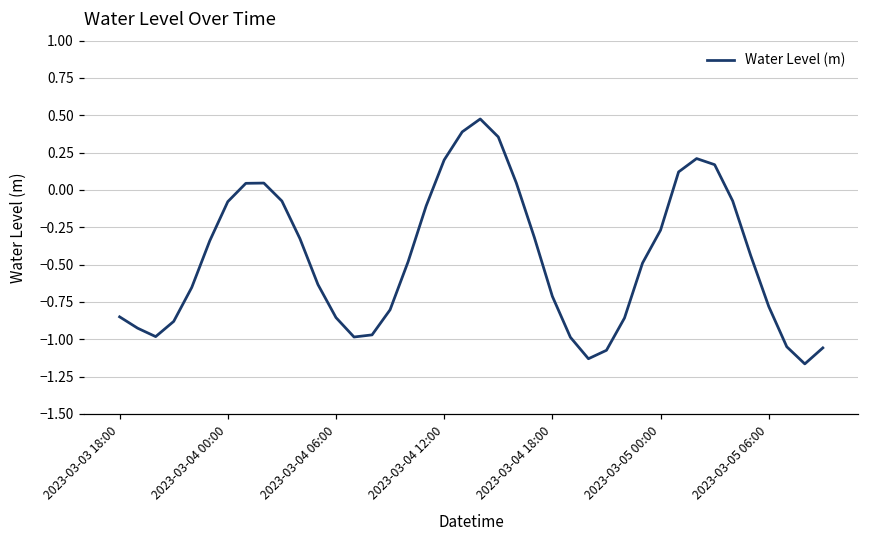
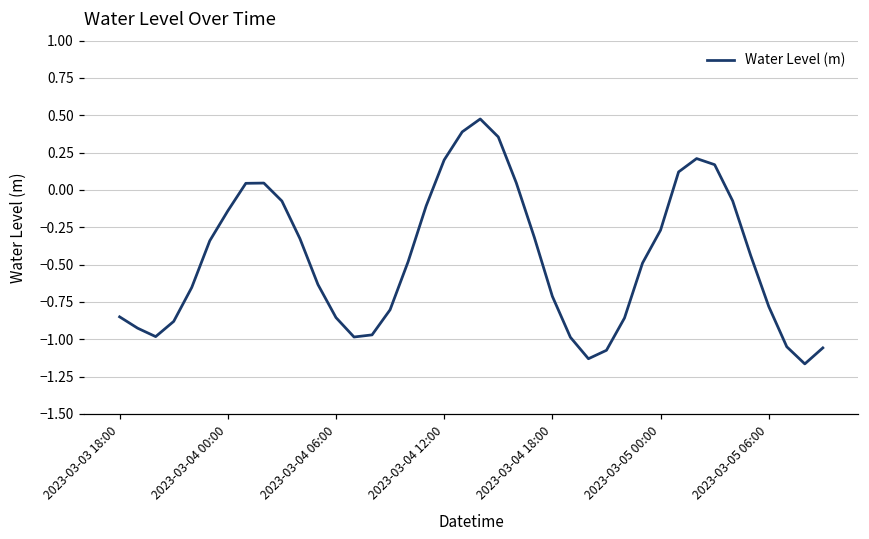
2023-03-04 00:00: -0.08 -> -0.14
